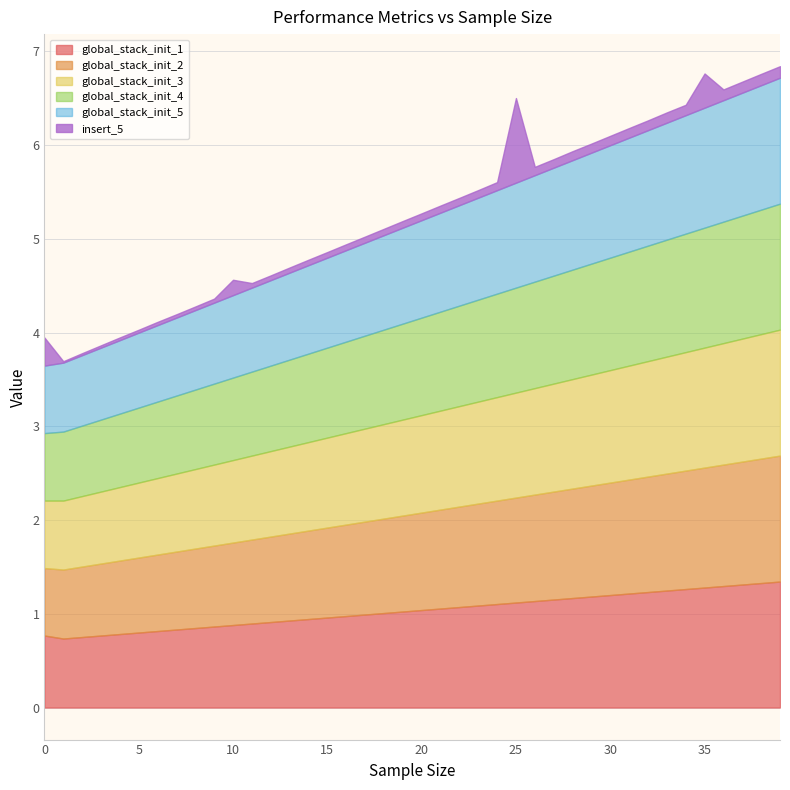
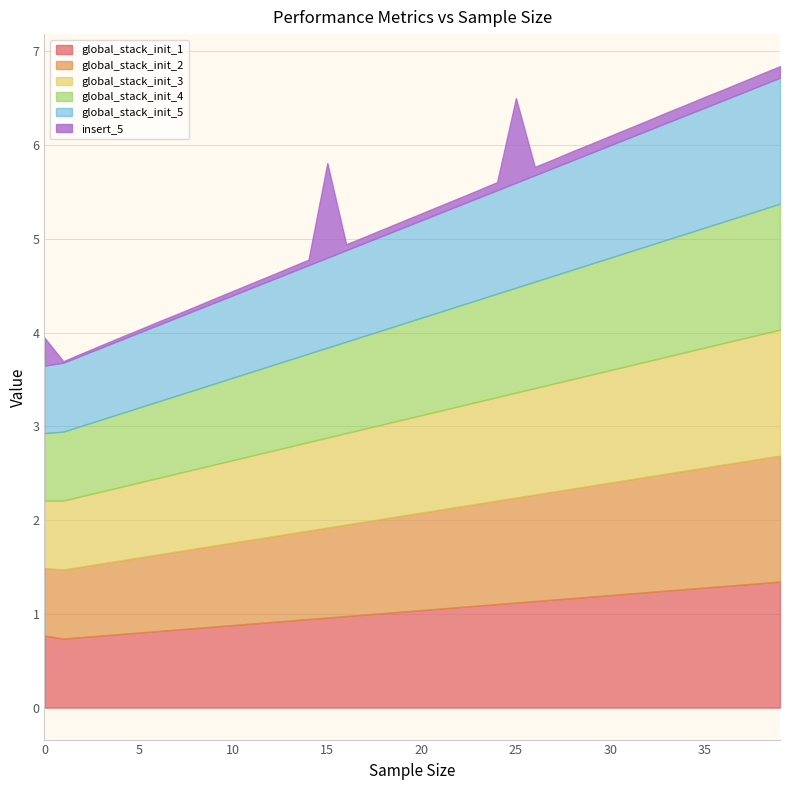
insert_5, 10: 0.2 -> 0.0
insert_5, 15: 0.1 -> 1.0
insert_5, 35: 0.4 -> 0.1
